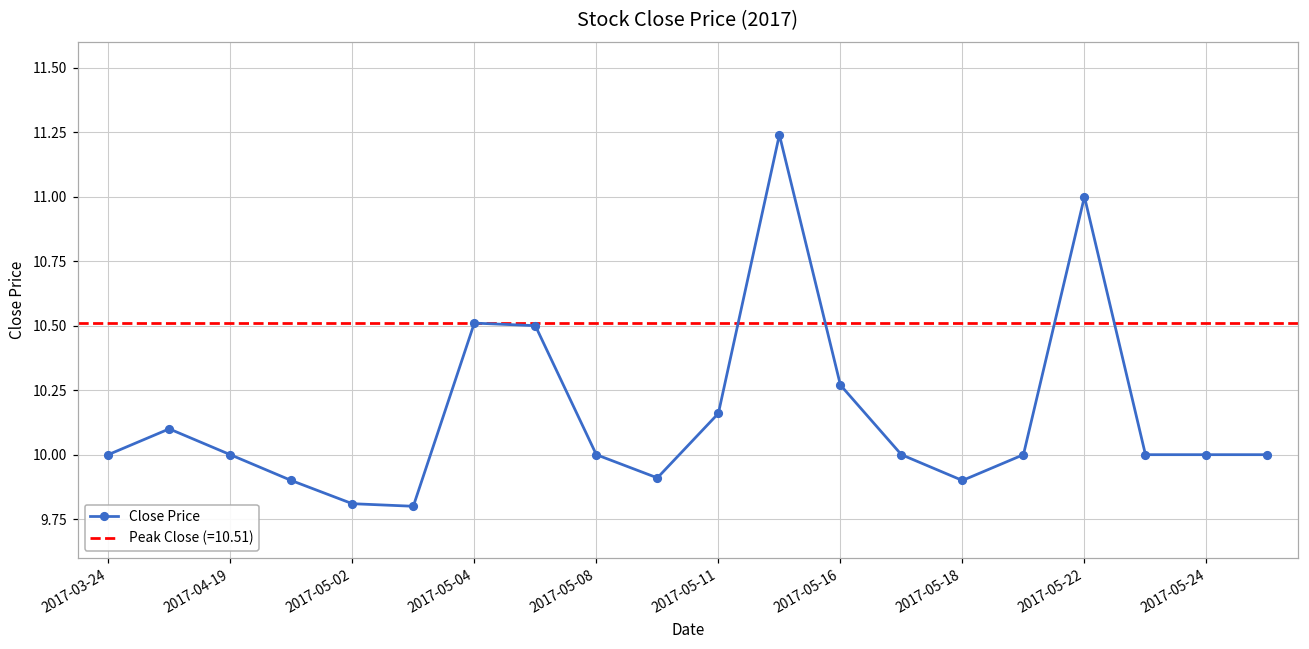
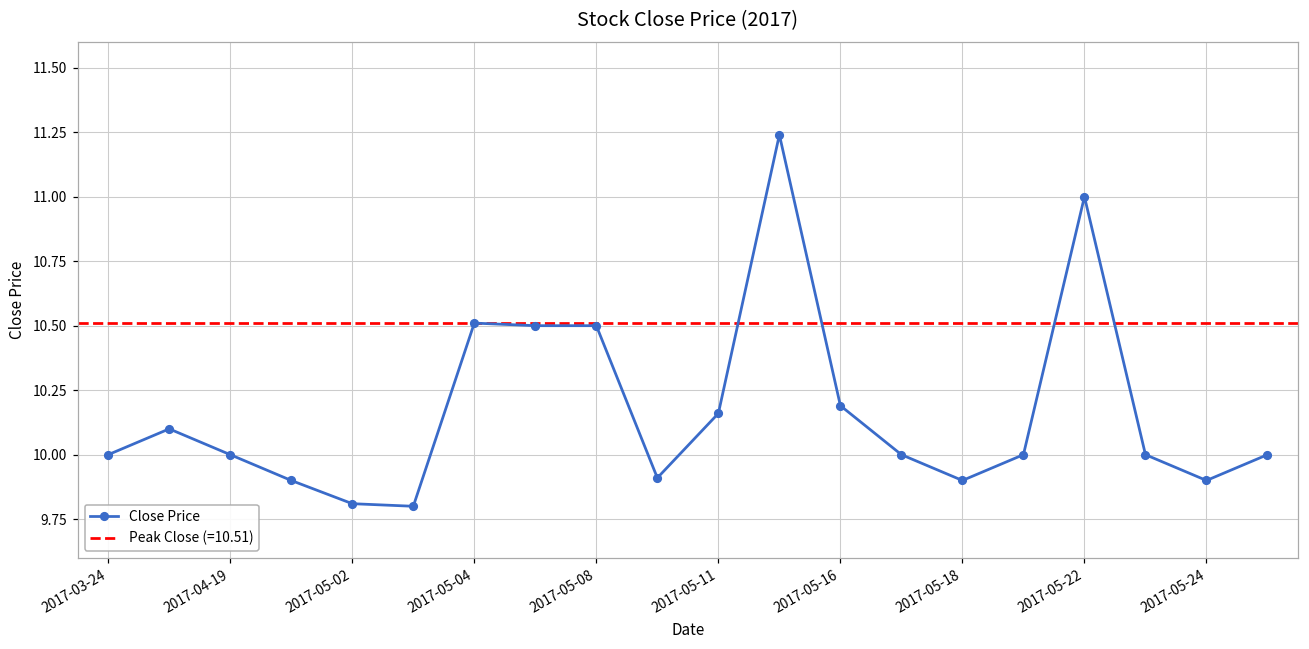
2017-05-08: 10.0 -> 10.5
2017-05-16: 10.27 -> 10.19
2017-05-24: 10.0 -> 9.9
